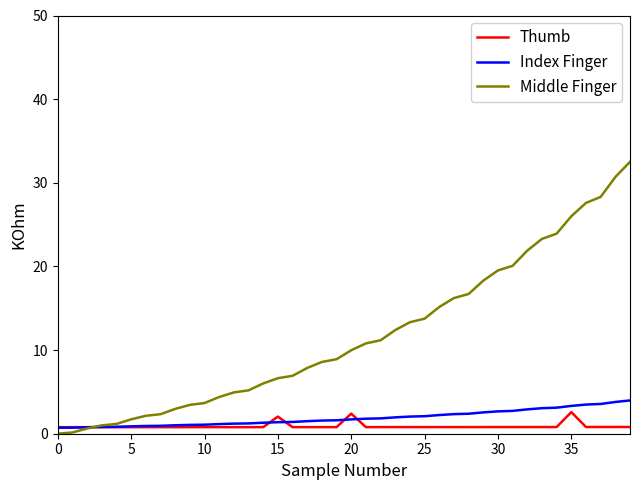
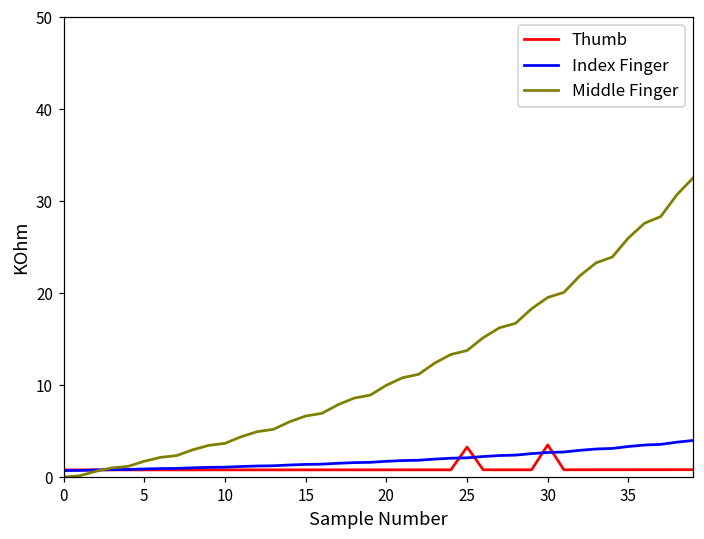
Thumb, 15: 2 -> 1
Thumb, 20: 2 -> 1
Thumb, 25: 1 -> 3
Thumb, 30: 1 -> 4
Thumb, 35: 3 -> 1
